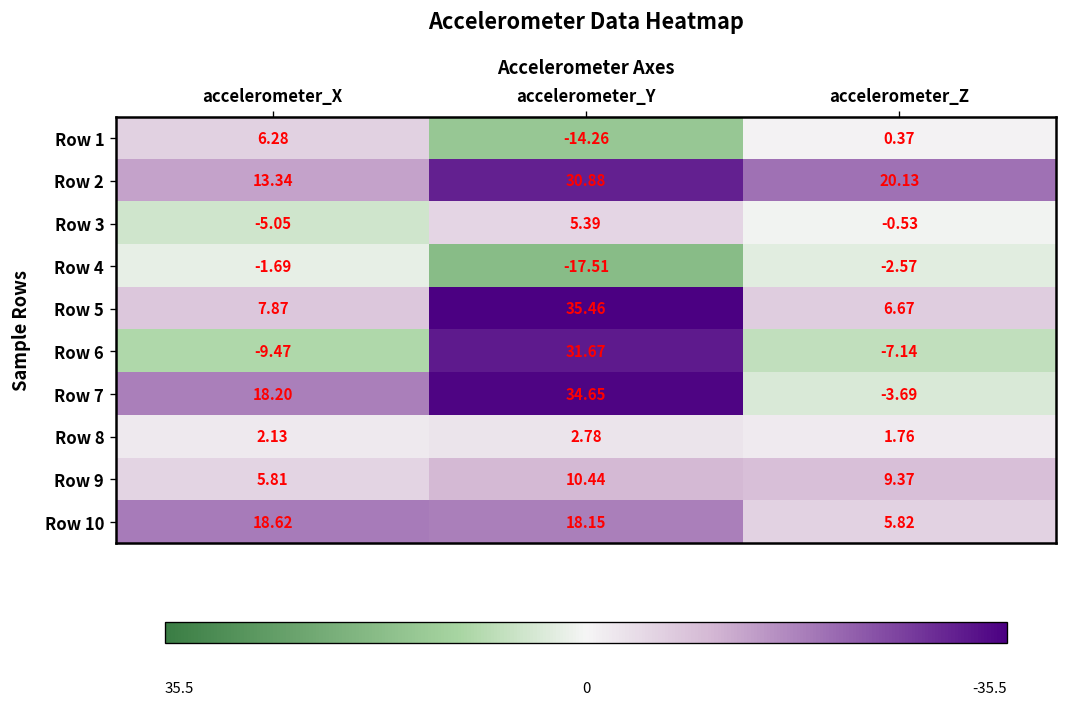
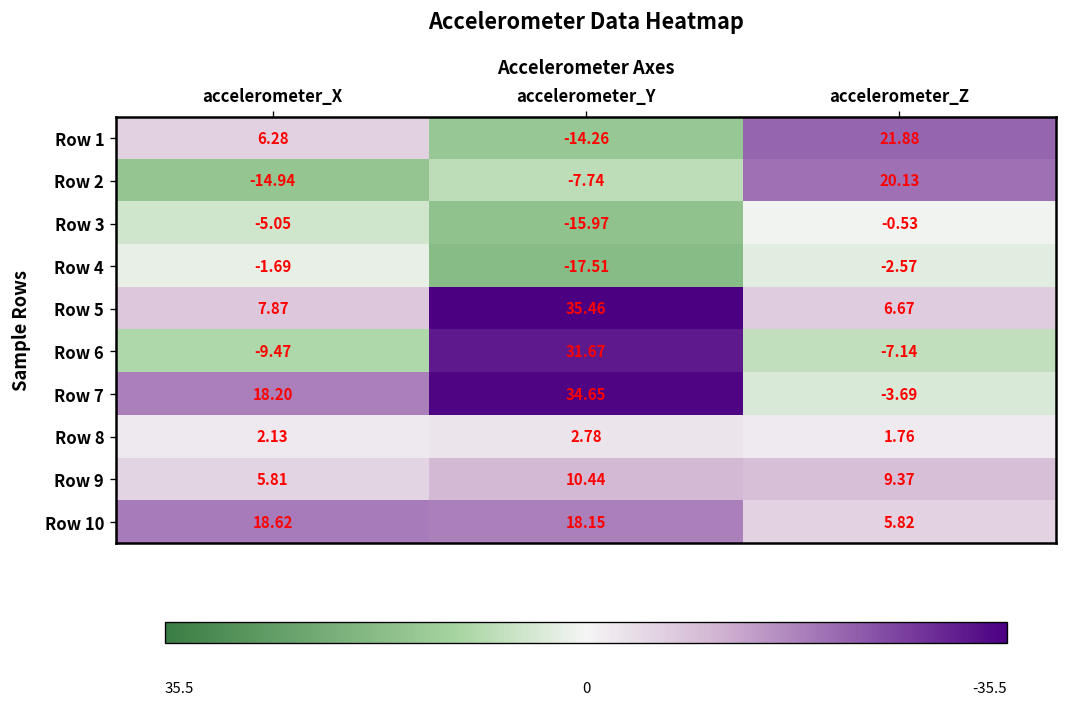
Row 1, accelerometer_Z: 0.37 -> 21.88
Row 2, accelerometer_X: 13.34 -> -14.94
Row 2, accelerometer_Y: 30.88 -> -7.74
Row 3, accelerometer_Y: 5.39 -> -15.97
